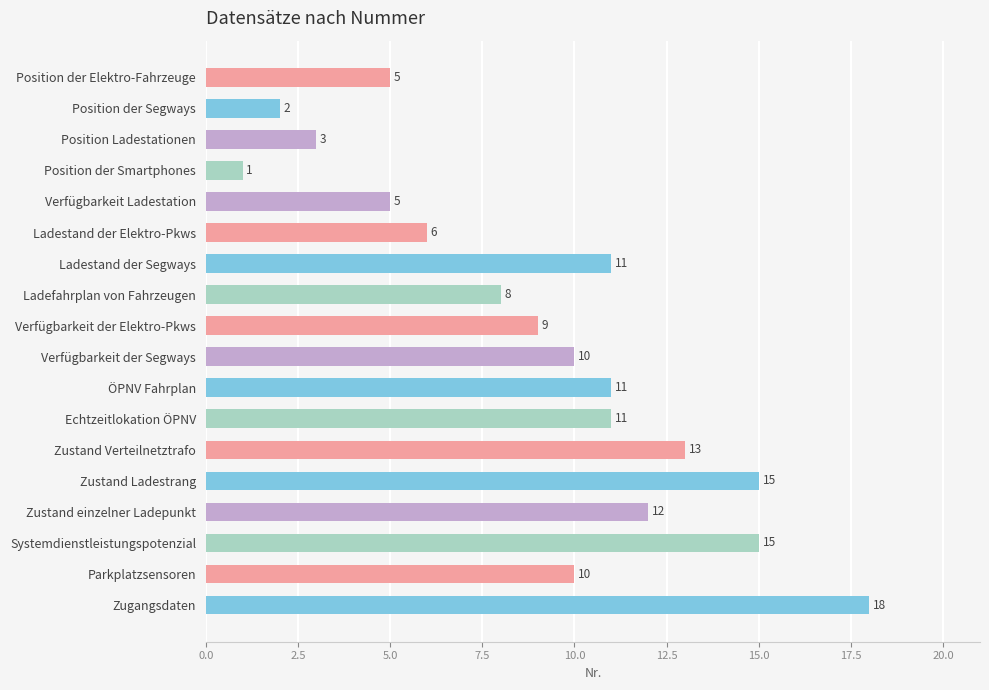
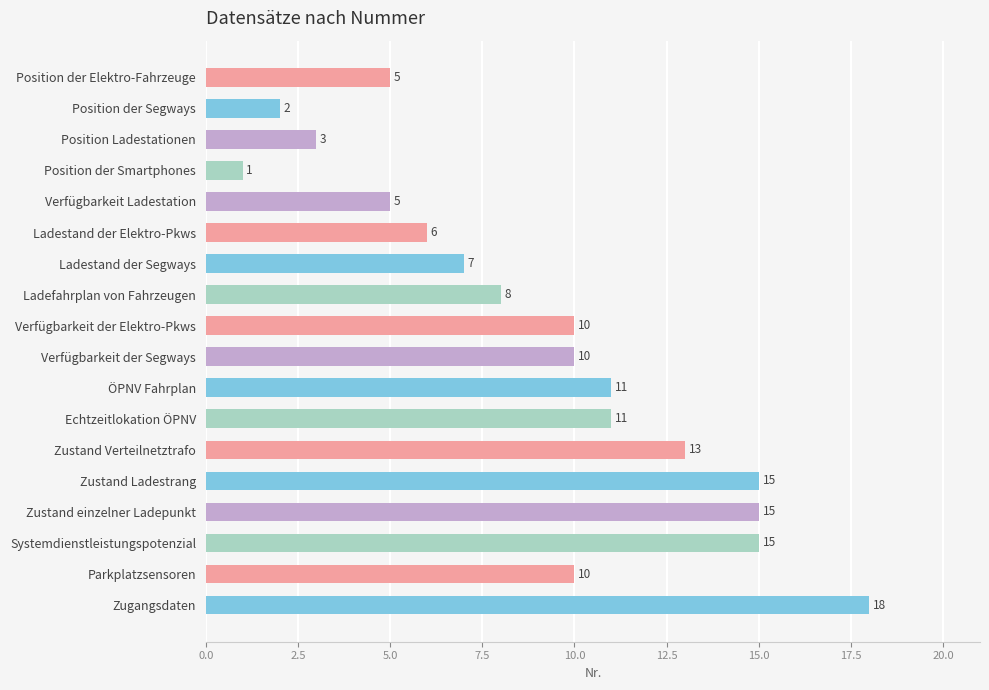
Ladestand der Segways: 11 -> 7
Verfügbarkeit der Elektro-Pkws: 9 -> 10
Zustand einzelner Ladepunkt: 12 -> 15
